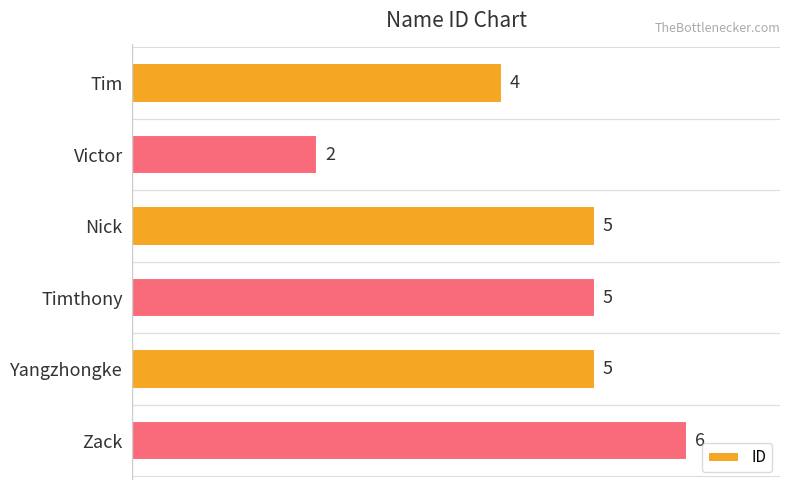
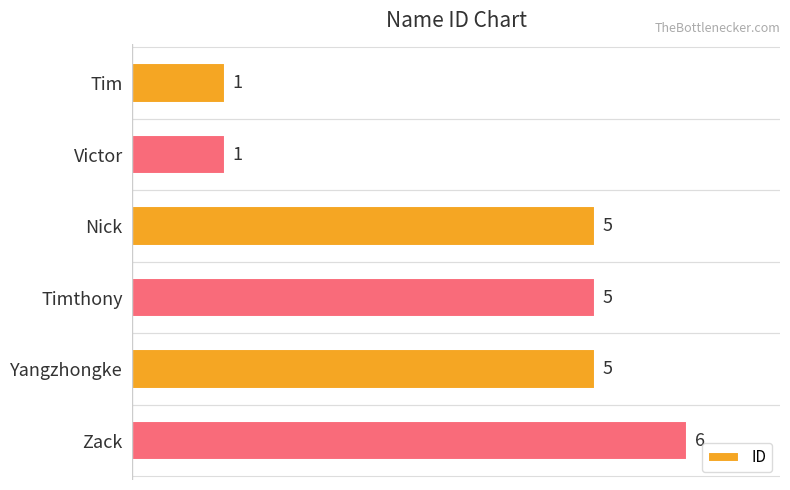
Tim: 4 -> 1
Victor: 2 -> 1
